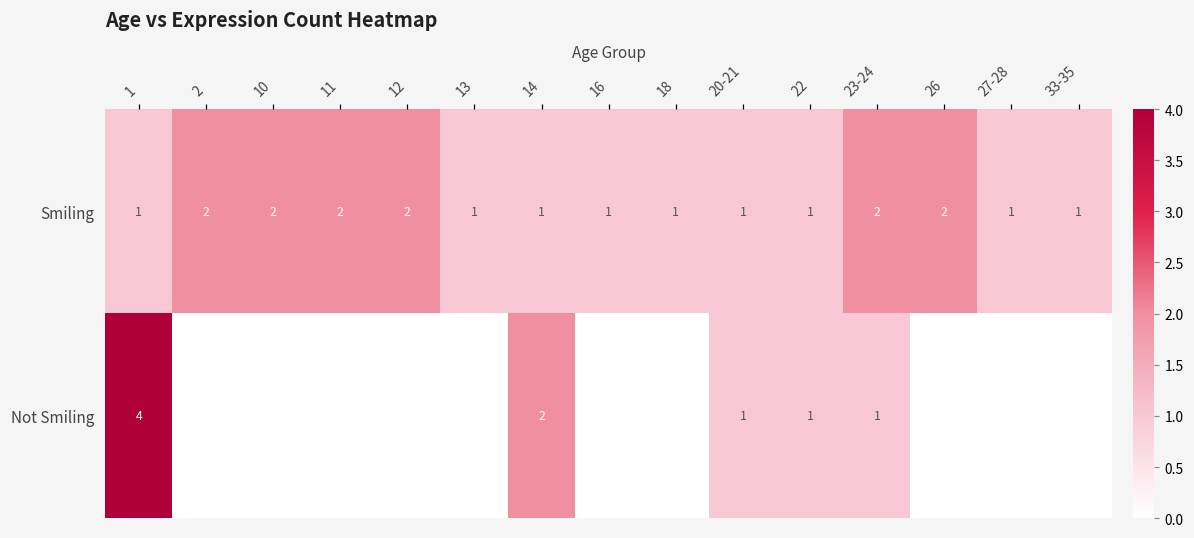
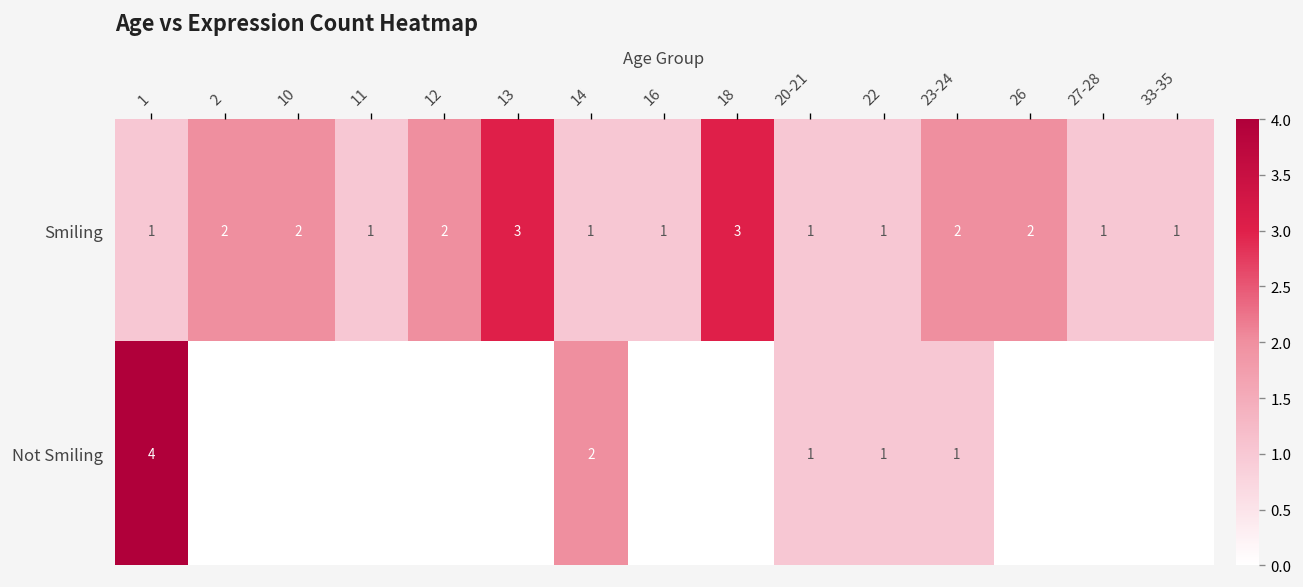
Smiling, 11: 2 -> 1
Smiling, 13: 1 -> 3
Smiling, 18: 1 -> 3
